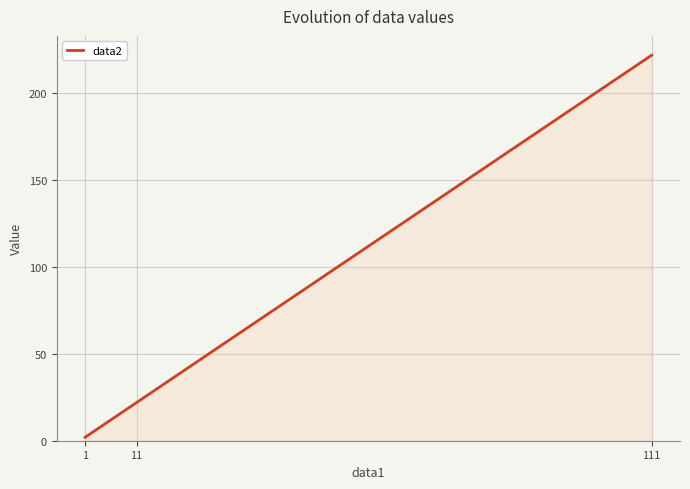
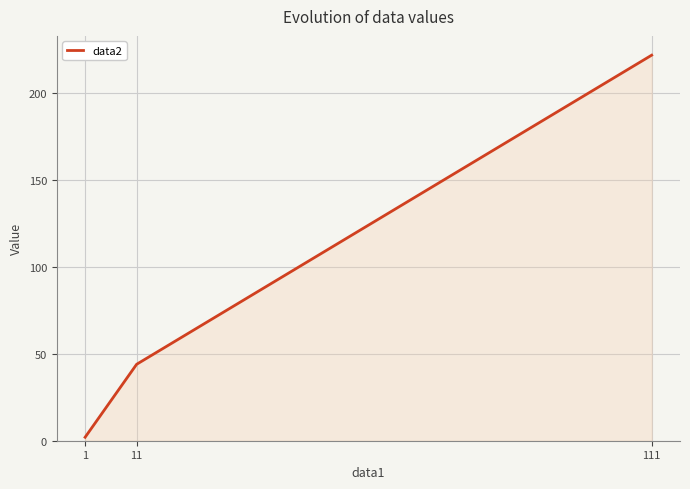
11: 22 -> 44
